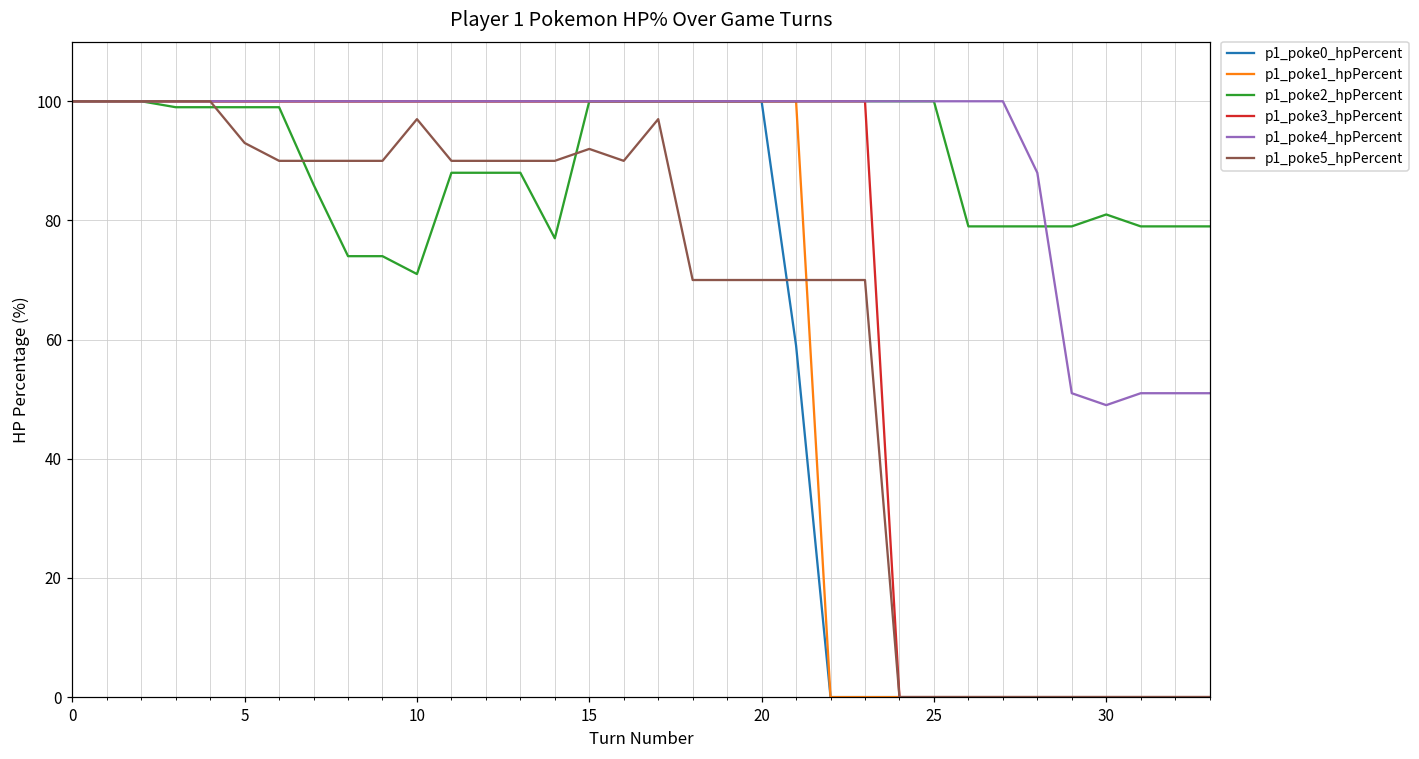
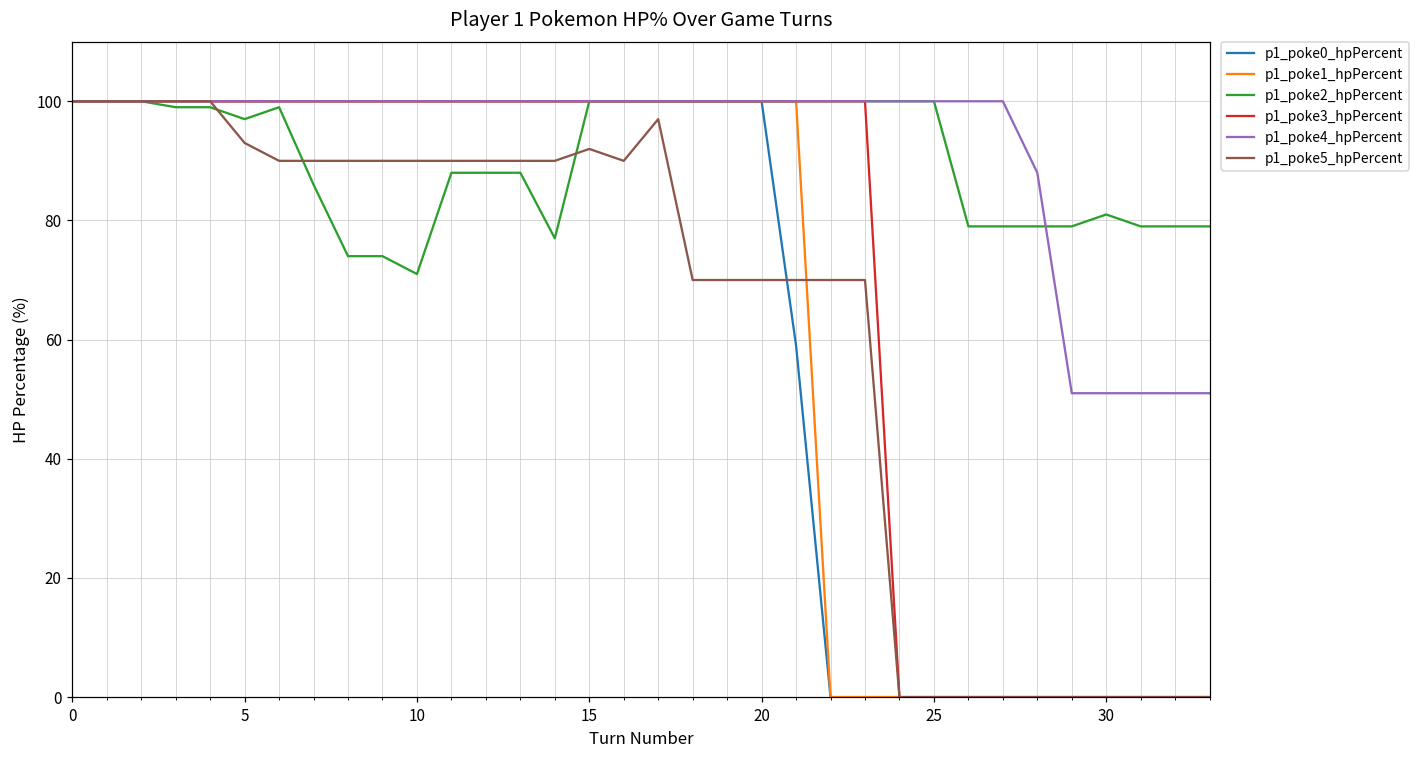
p1_poke2_hpPercent, 5: 99 -> 97
p1_poke5_hpPercent, 10: 97 -> 90
p1_poke4_hpPercent, 30: 49 -> 51
